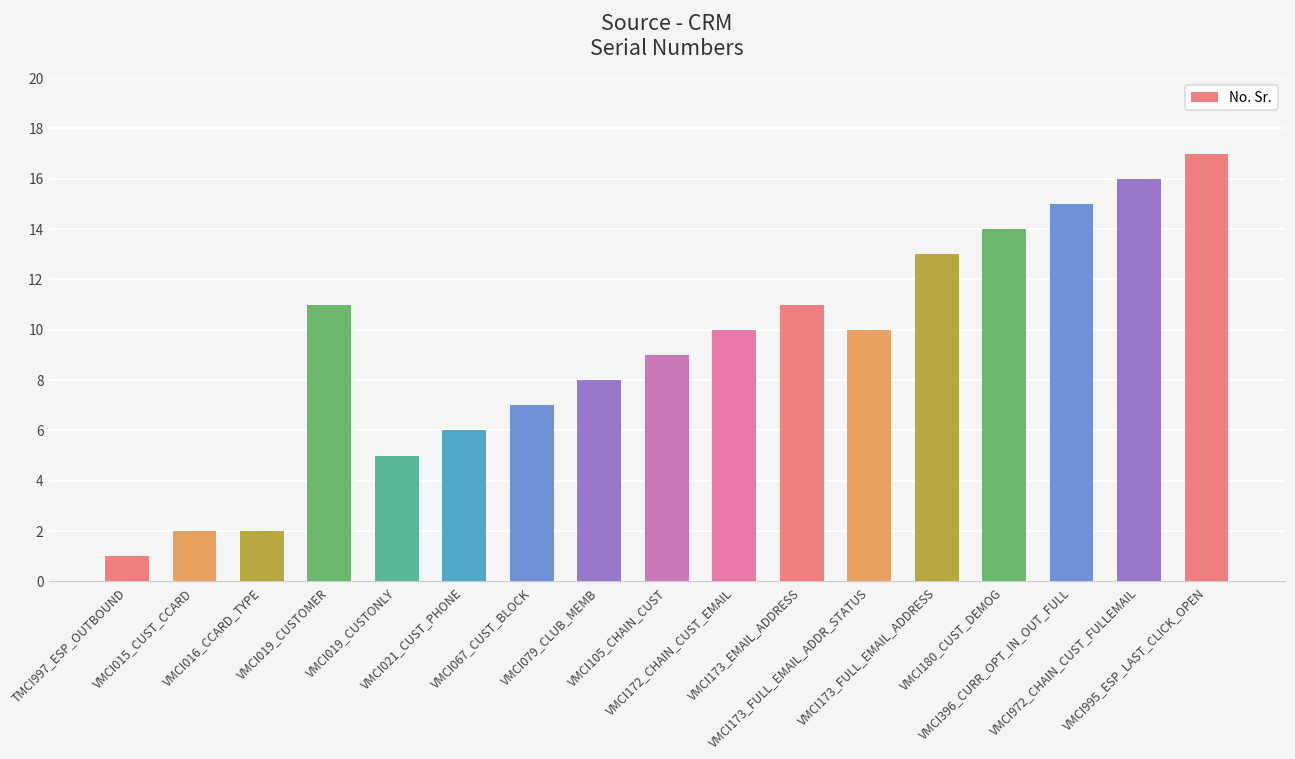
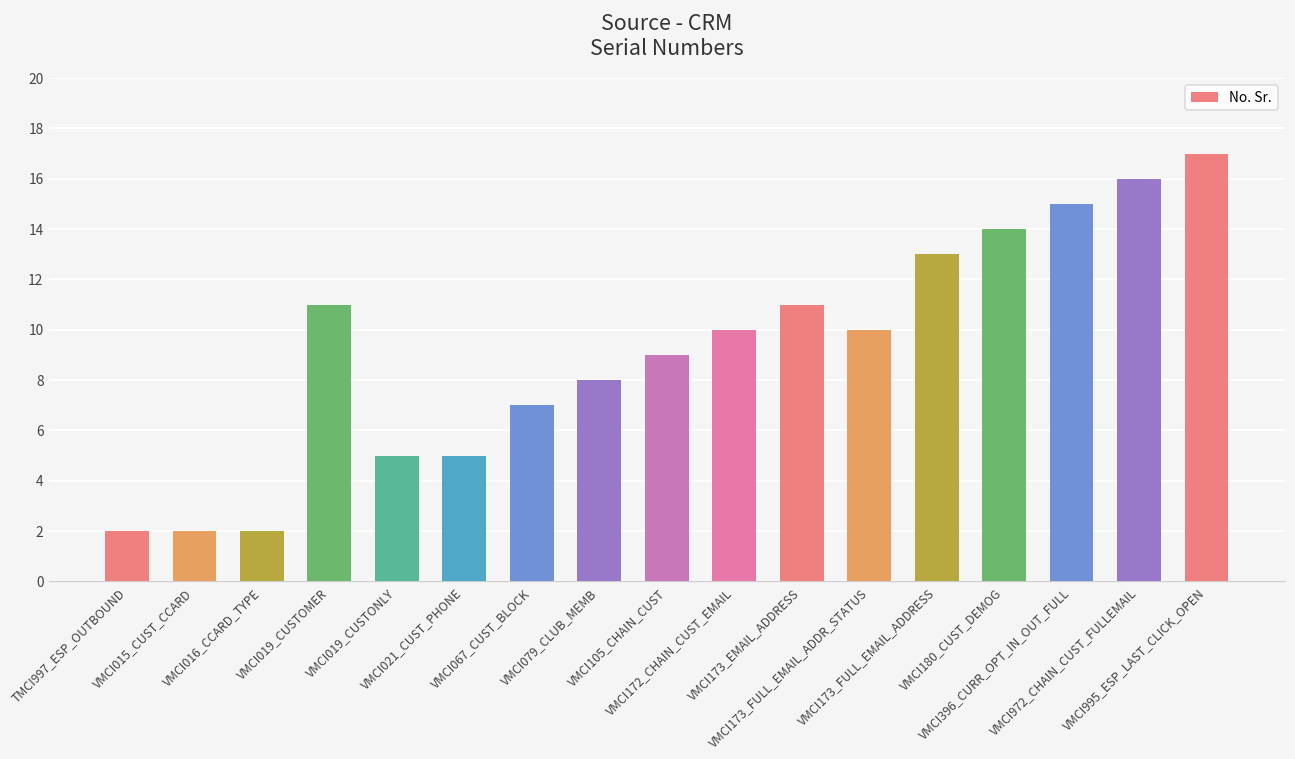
TMCI997_ESP_OUTBOUND: 1 -> 2
VMCI021_CUST_PHONE: 6 -> 5
